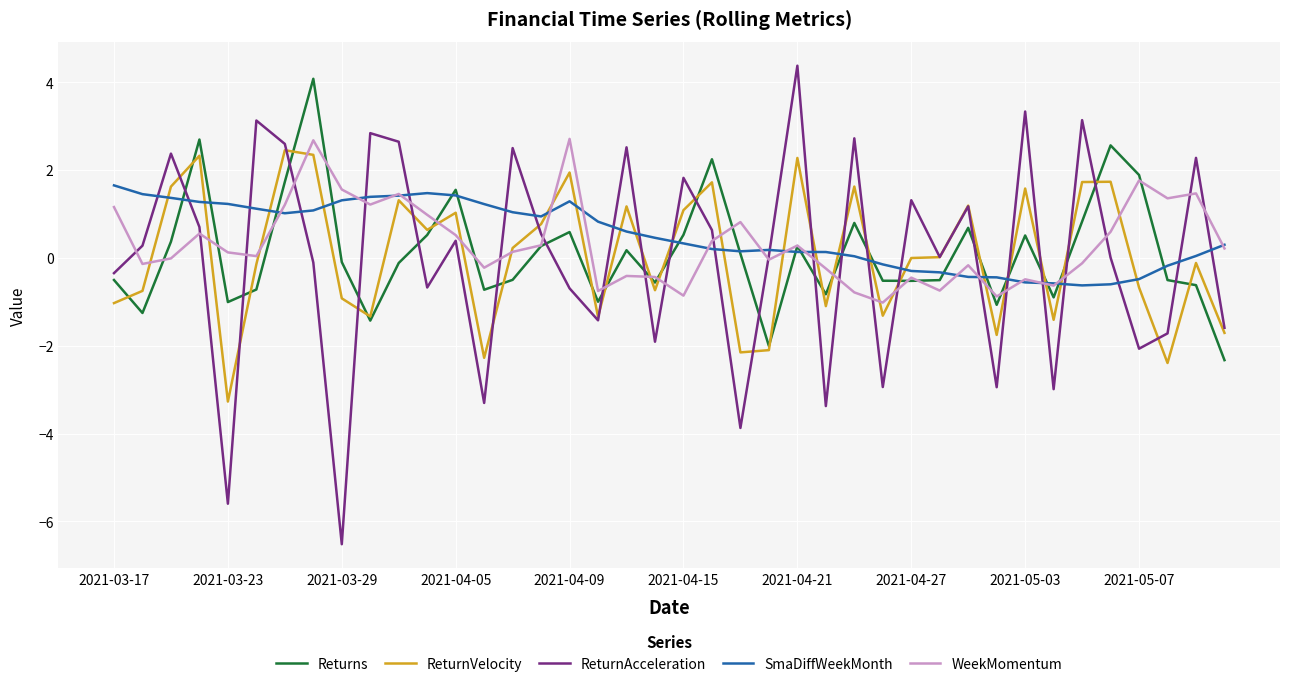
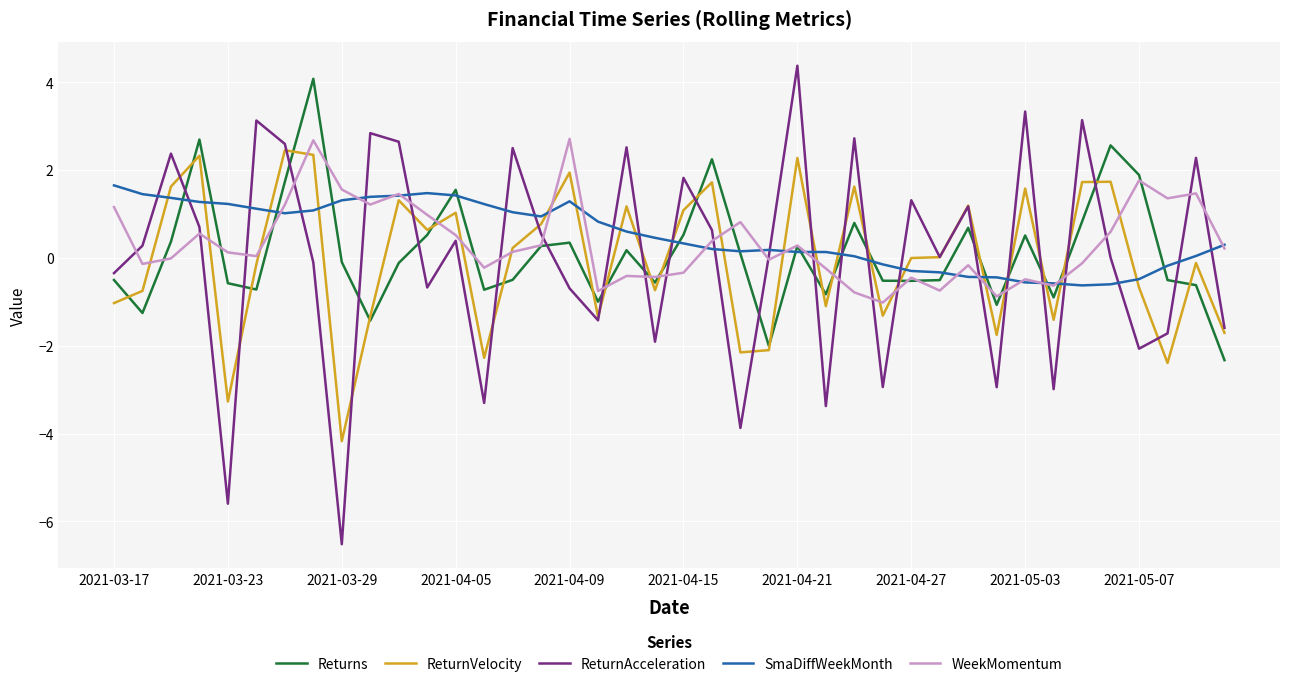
Returns, 2021-03-23: -1.0 -> -0.6
ReturnVelocity, 2021-03-29: -0.9 -> -4.2
Returns, 2021-04-09: 0.6 -> 0.3
WeekMomentum, 2021-04-15: -0.9 -> -0.3
